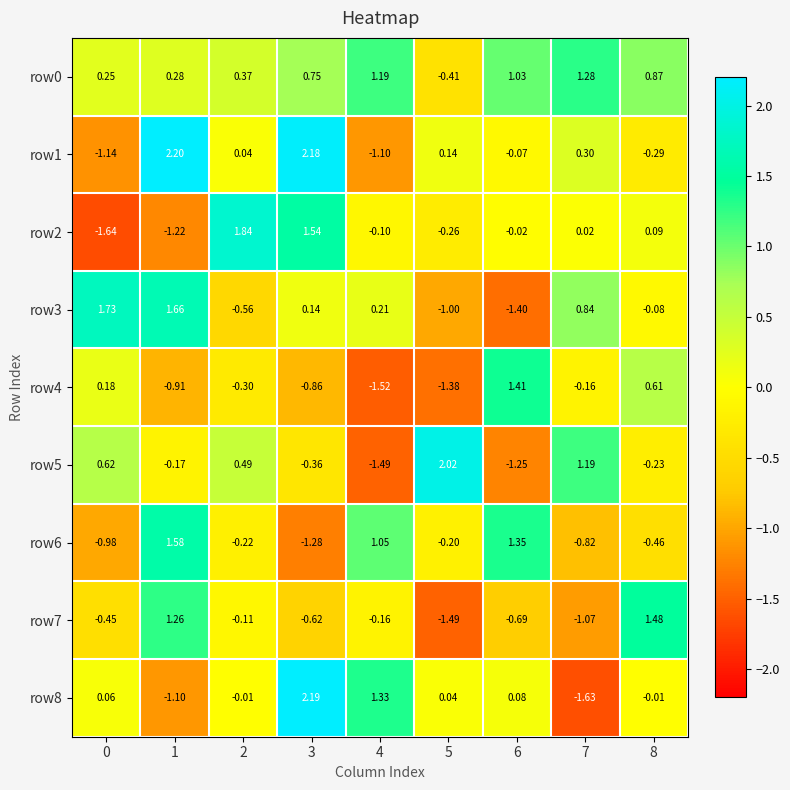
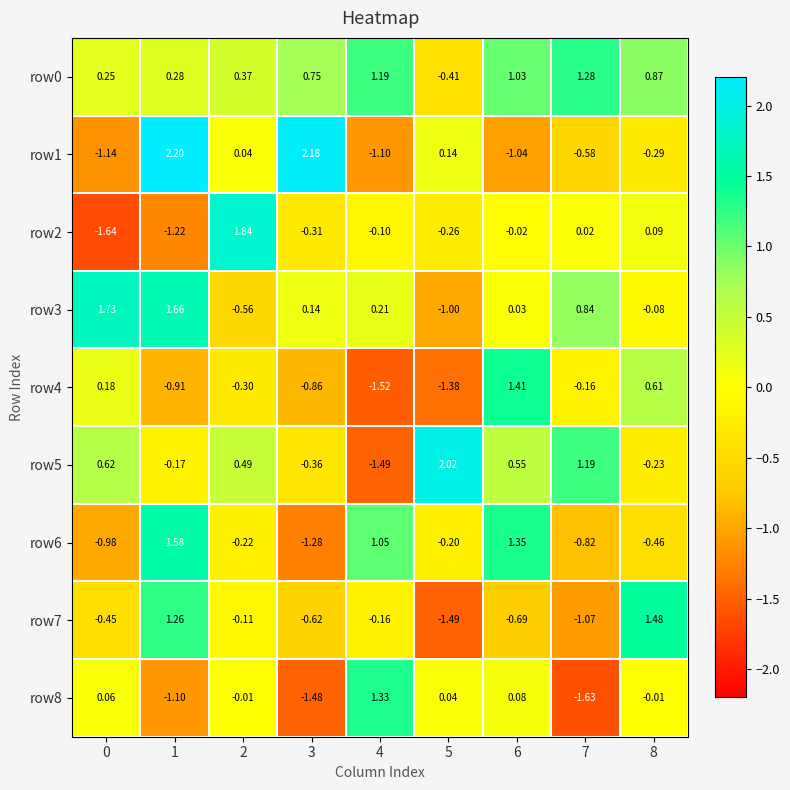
row1, 6: -0.07 -> -1.04
row1, 7: 0.30 -> -0.58
row2, 3: 1.54 -> -0.31
row3, 6: -1.40 -> 0.03
row5, 6: -1.25 -> 0.55
row8, 3: 2.19 -> -1.48
